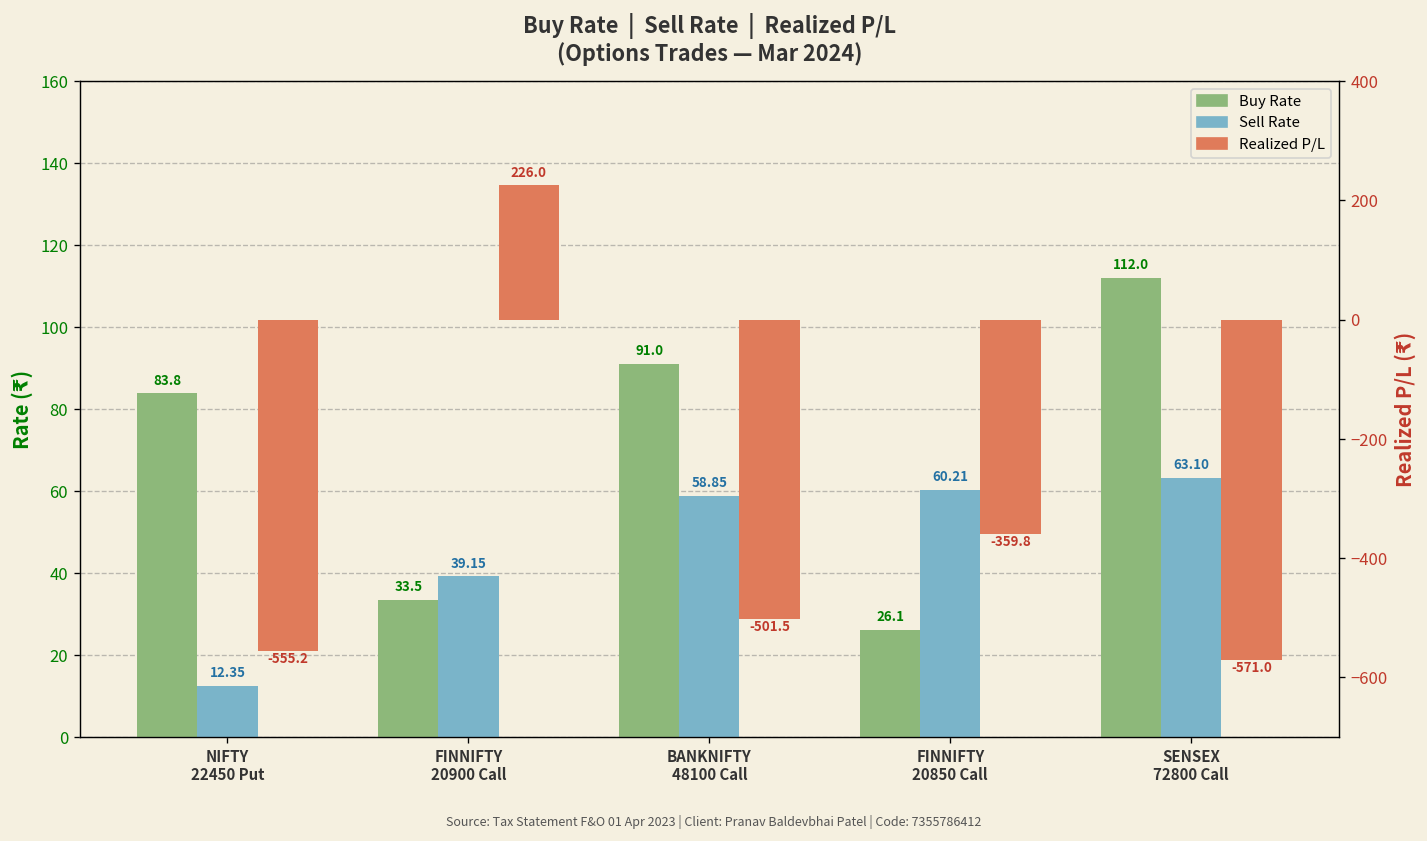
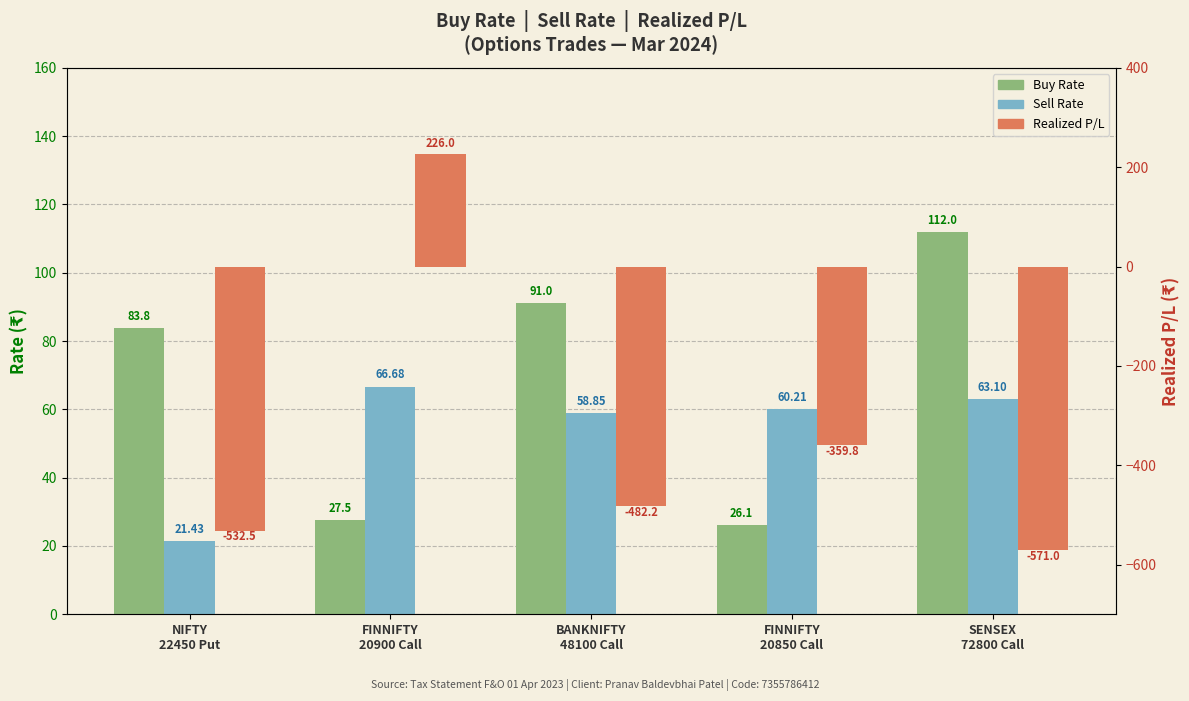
Sell Rate, NIFTY 22450 Put: 12.35 -> 21.43
Buy Rate, FINNIFTY 20900 Call: 33.5 -> 27.5
Sell Rate, FINNIFTY 20900 Call: 39.15 -> 66.68
Realized P/L, NIFTY 22450 Put: -555.2 -> -532.5
Realized P/L, BANKNIFTY 48100 Call: -501.5 -> -482.2
